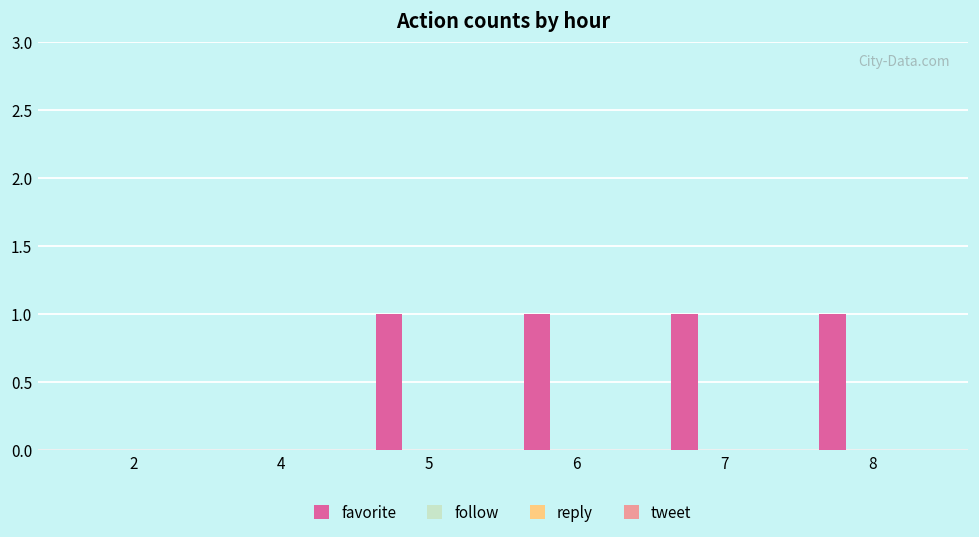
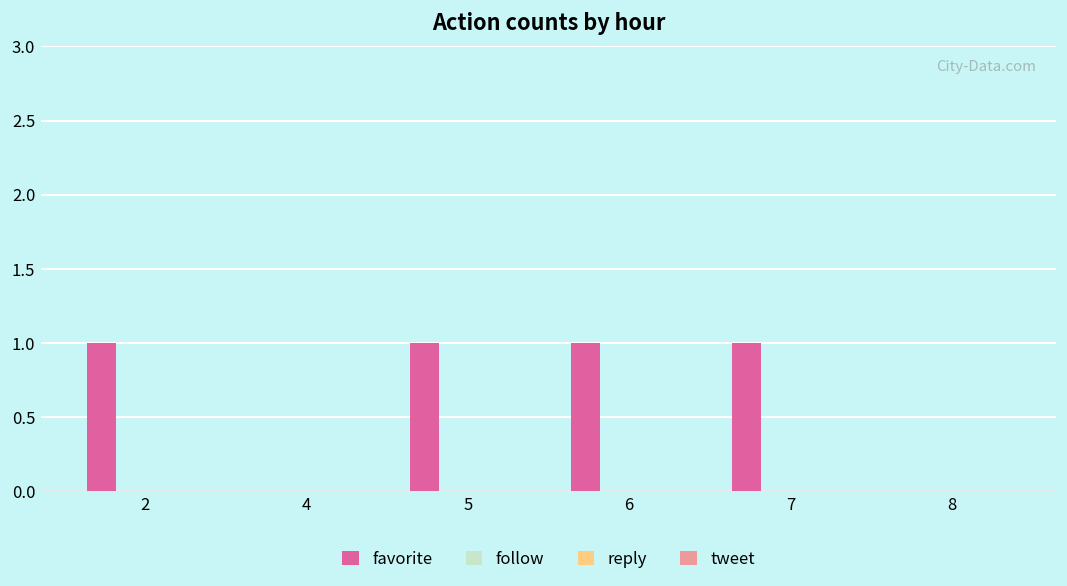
favorite, 2: 0 -> 1
favorite, 8: 1 -> 0
